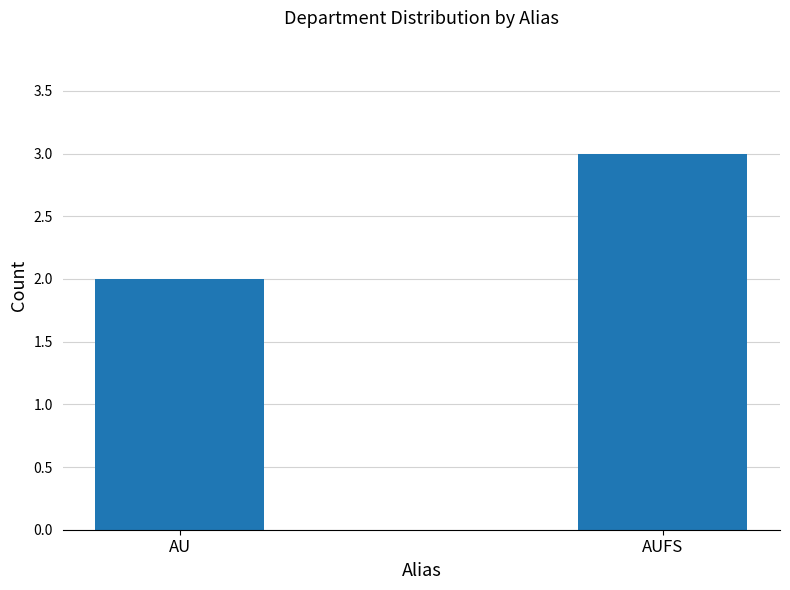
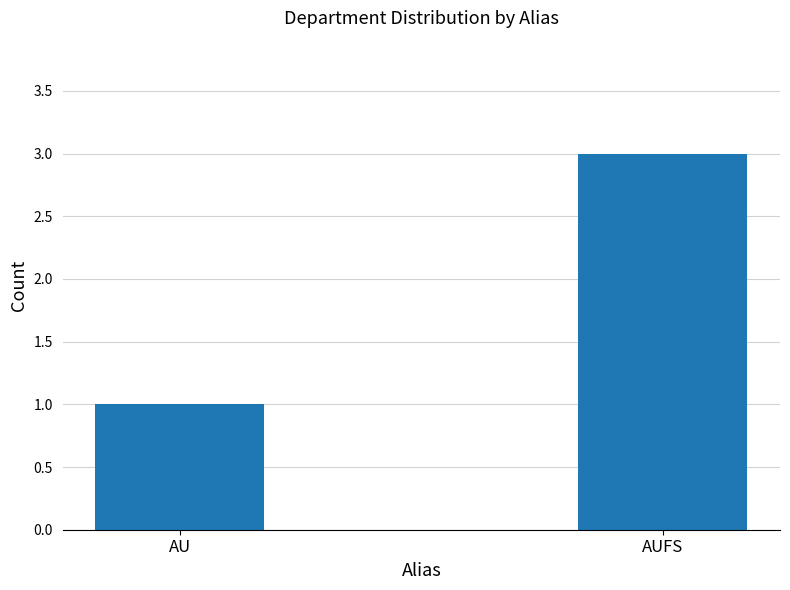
AU: 2 -> 1
